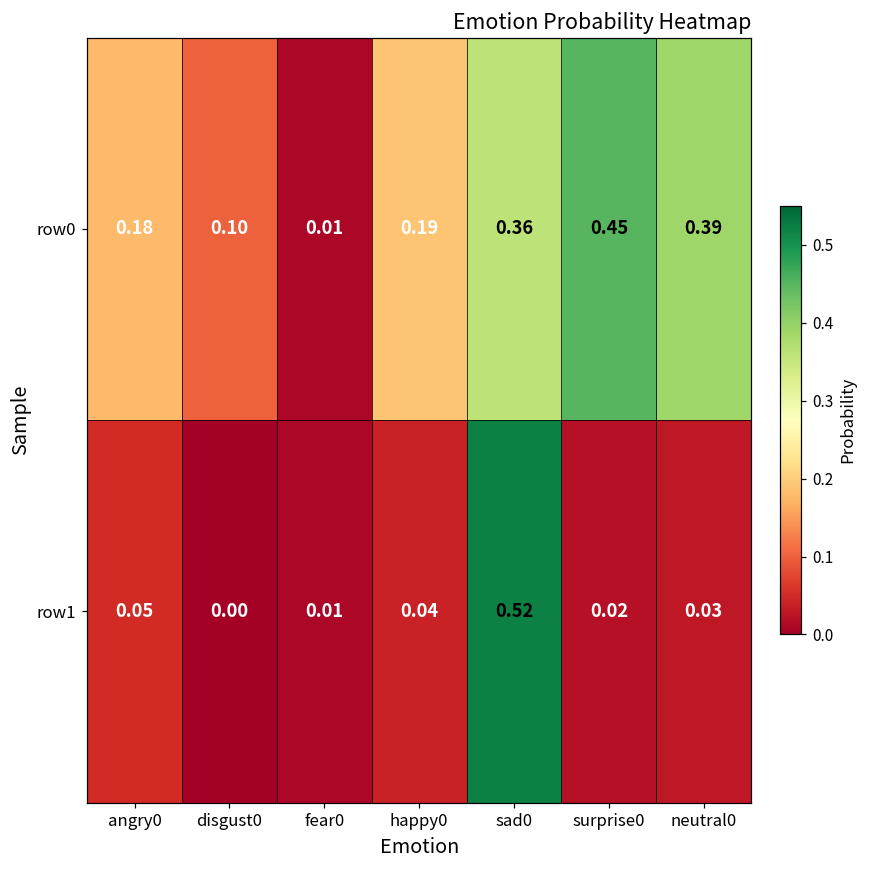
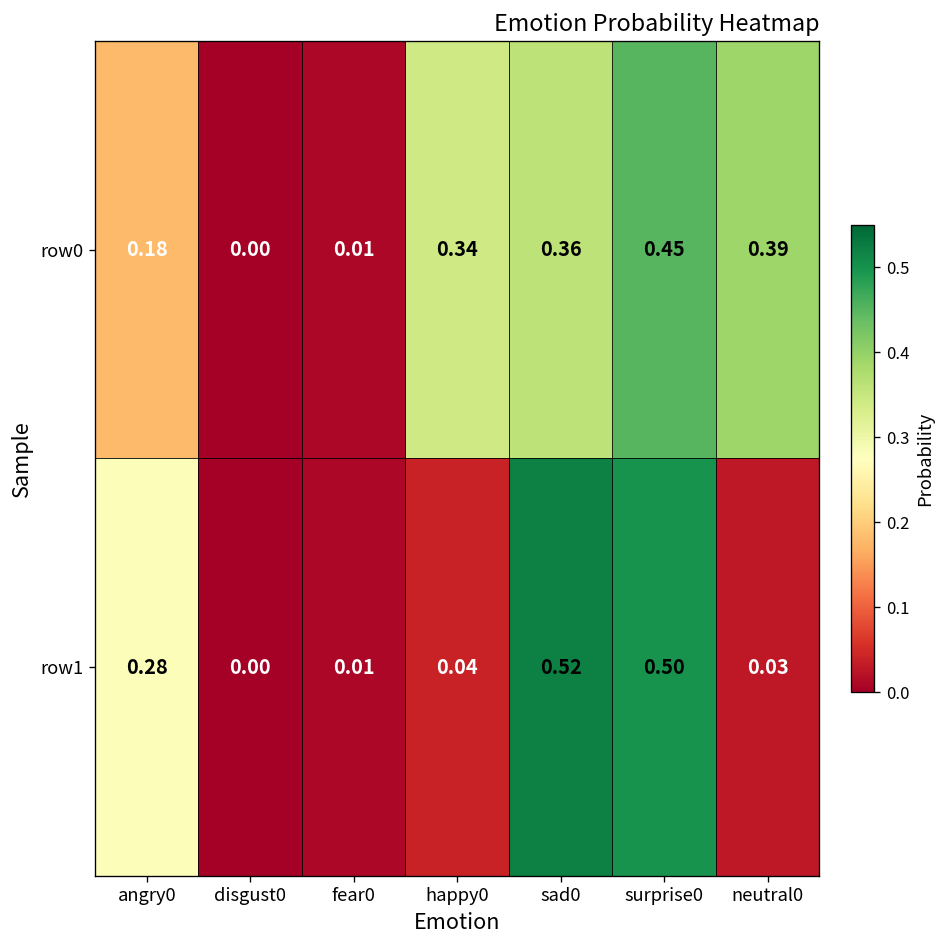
row0, disgust0: 0.10 -> 0.00
row0, happy0: 0.19 -> 0.34
row1, angry0: 0.05 -> 0.28
row1, surprise0: 0.02 -> 0.50
